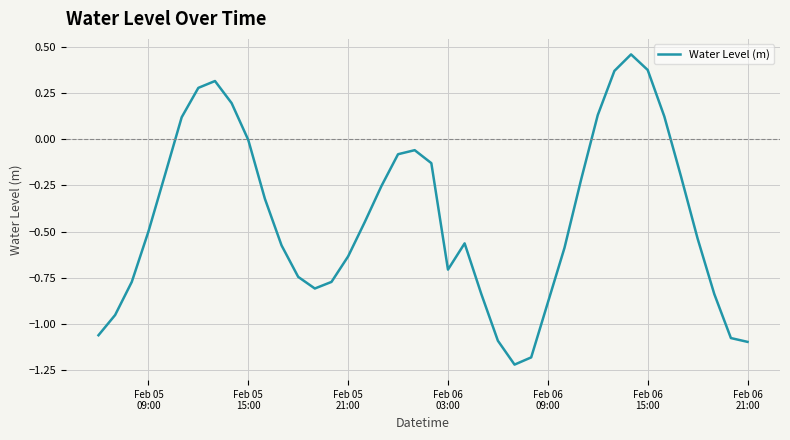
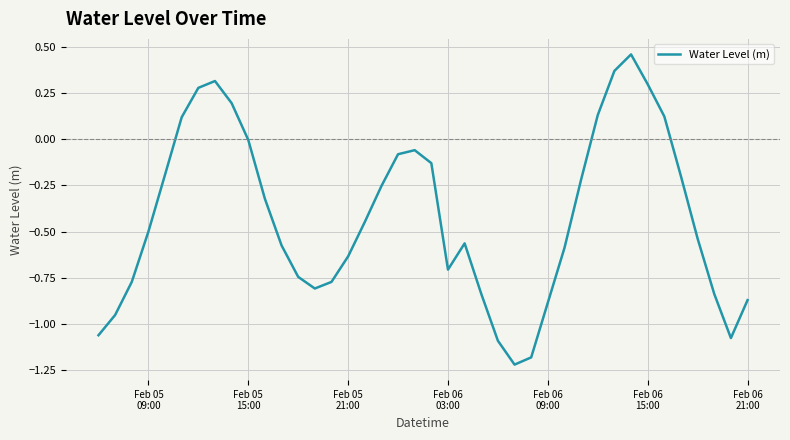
Feb 06 15:00: 0.38 -> 0.30
Feb 06 21:00: -1.10 -> -0.87
